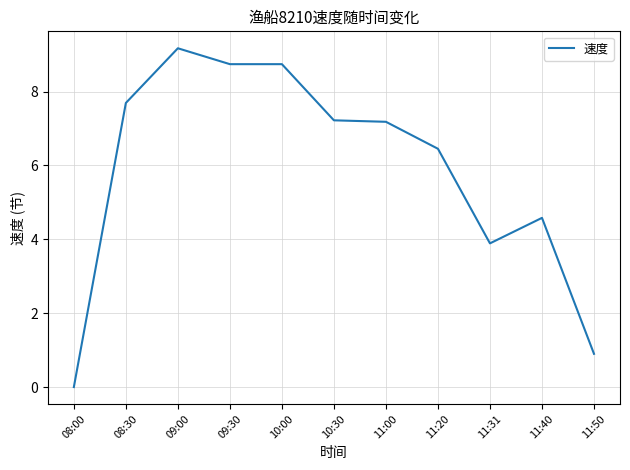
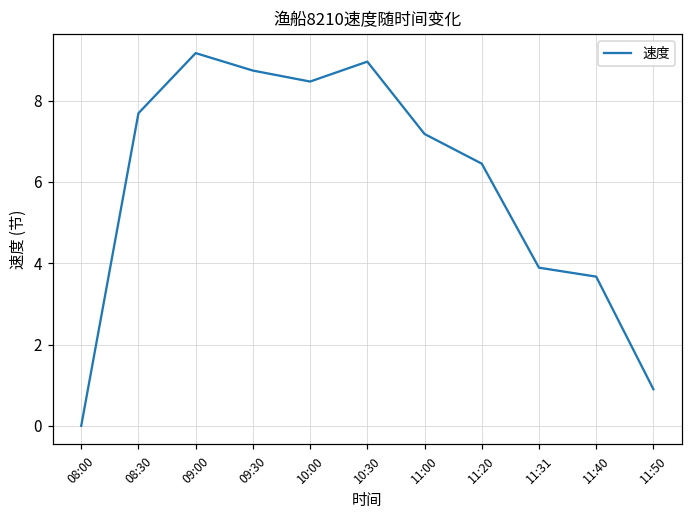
10:00: 8.7 -> 8.5
10:30: 7.2 -> 9.0
11:40: 4.6 -> 3.7
